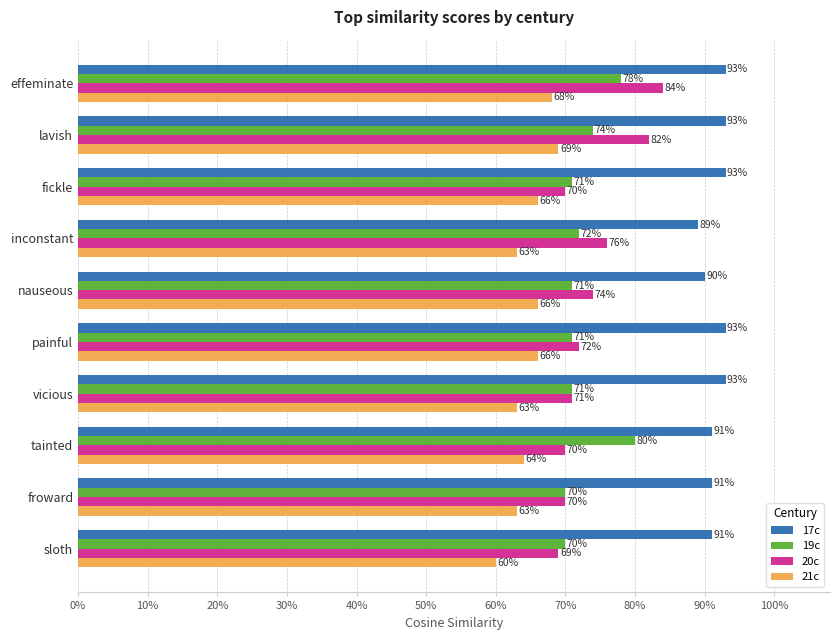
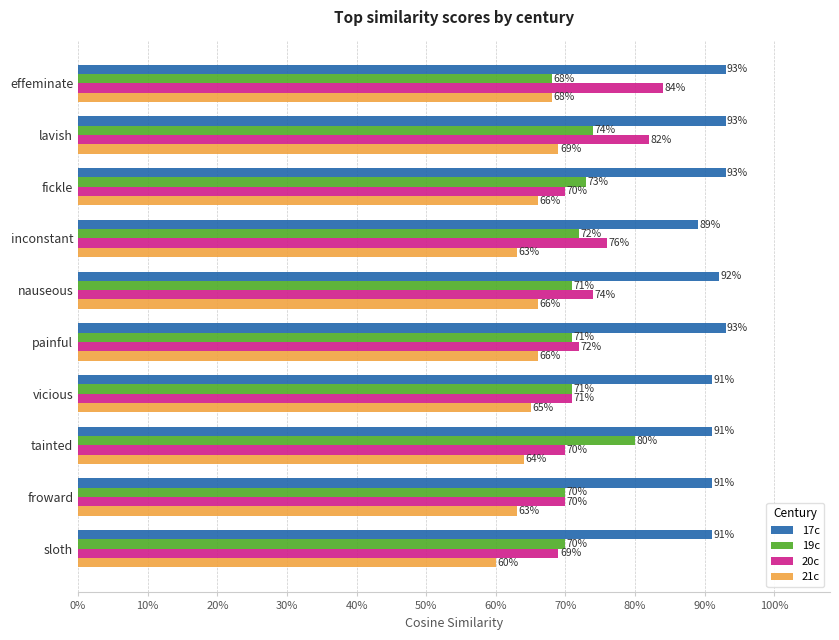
19c, effeminate: 78% -> 68%
19c, fickle: 71% -> 73%
17c, nauseous: 90% -> 92%
17c, vicious: 93% -> 91%
21c, vicious: 63% -> 65%
